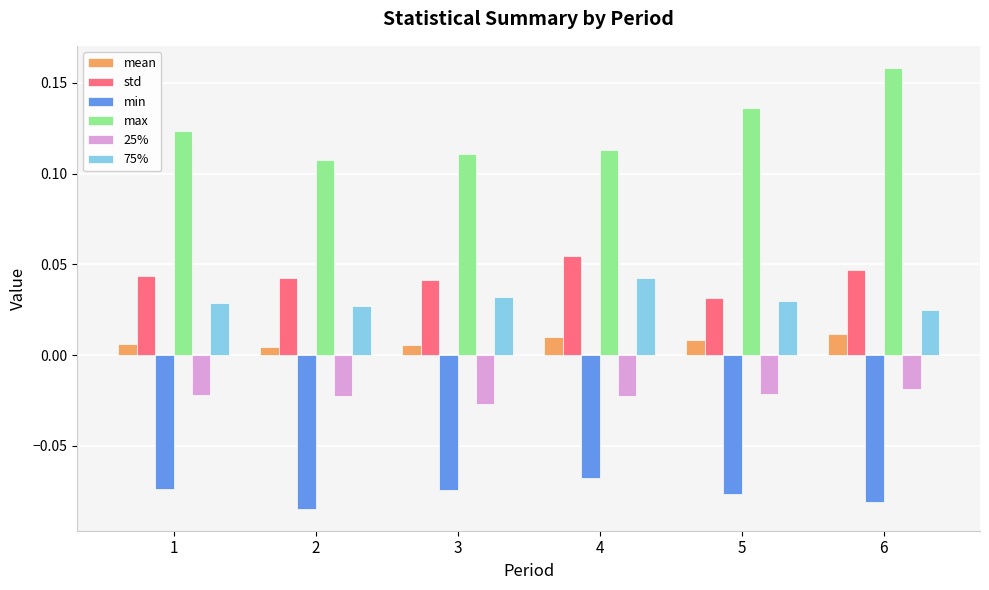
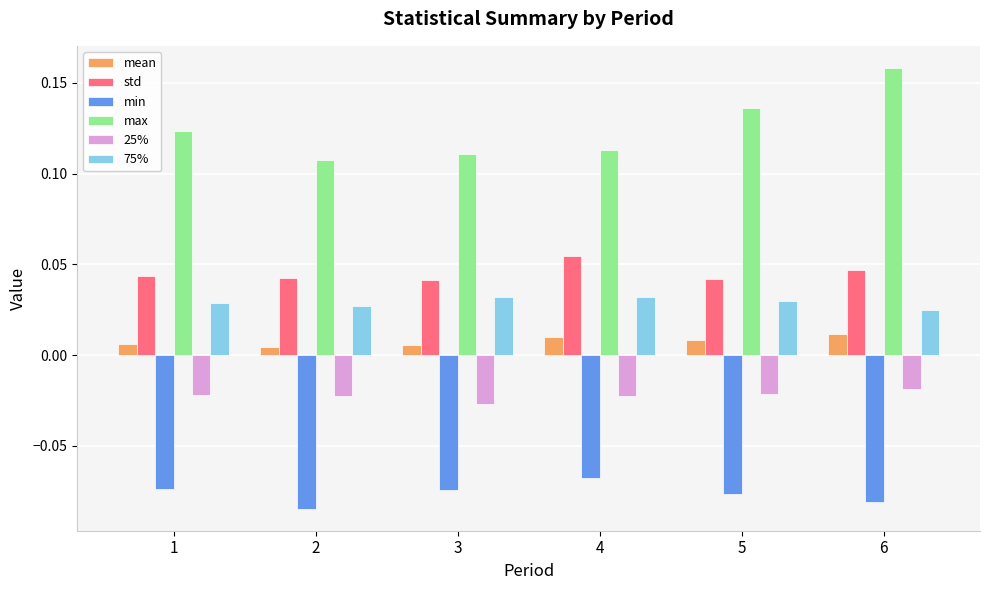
75%, 4: 0.042 -> 0.032
std, 5: 0.031 -> 0.042
